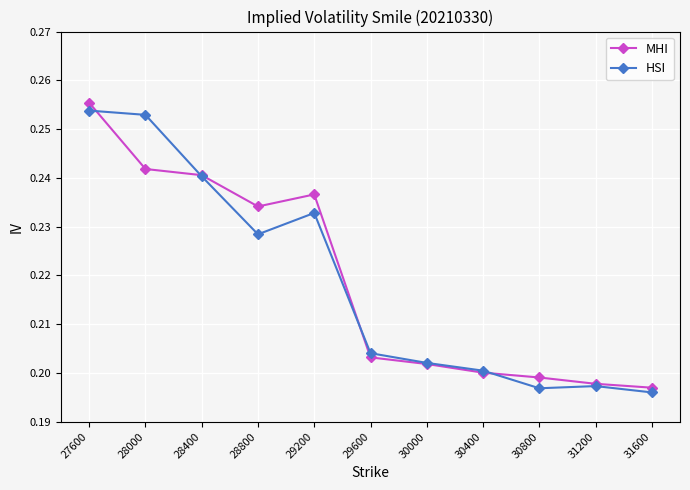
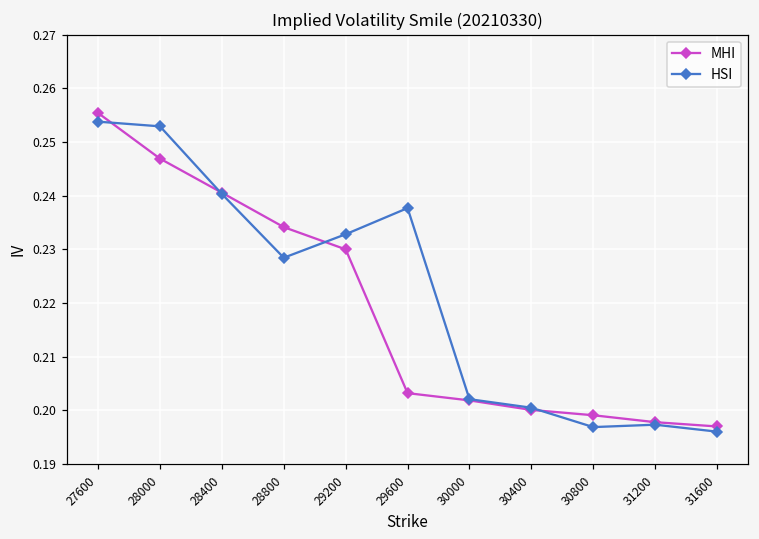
MHI, 28000: 0.242 -> 0.247
MHI, 29200: 0.237 -> 0.230
HSI, 29600: 0.204 -> 0.238
